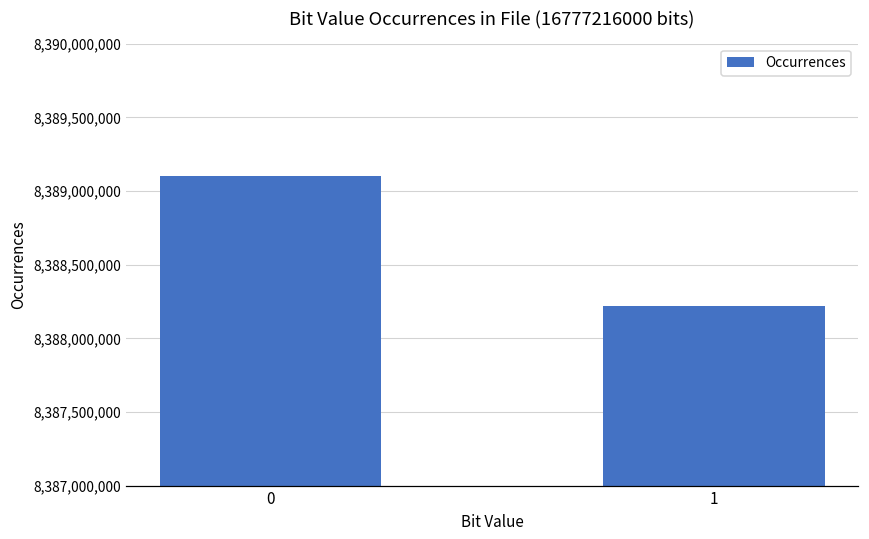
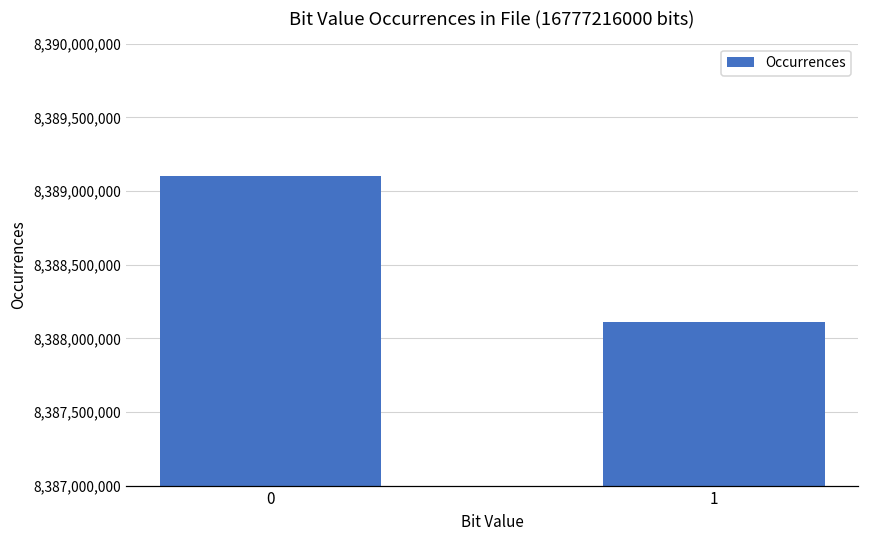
1: 8,388,220,000 -> 8,388,110,000
